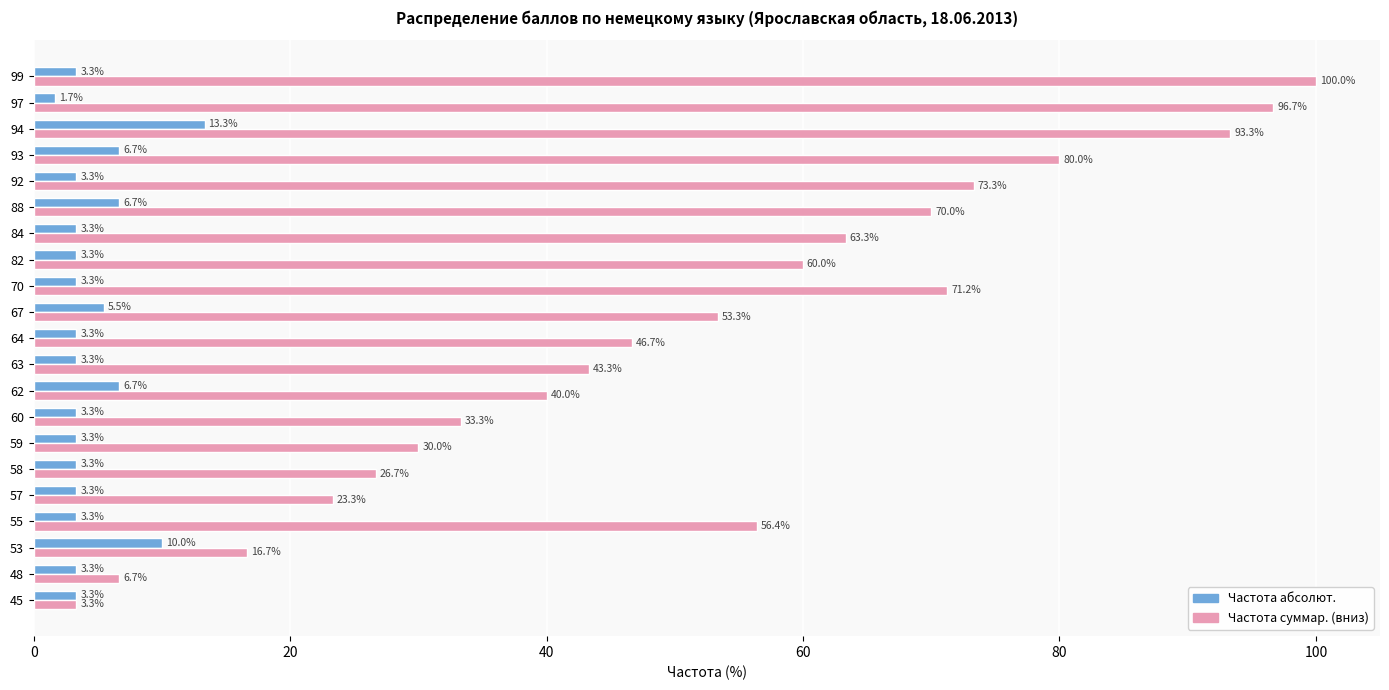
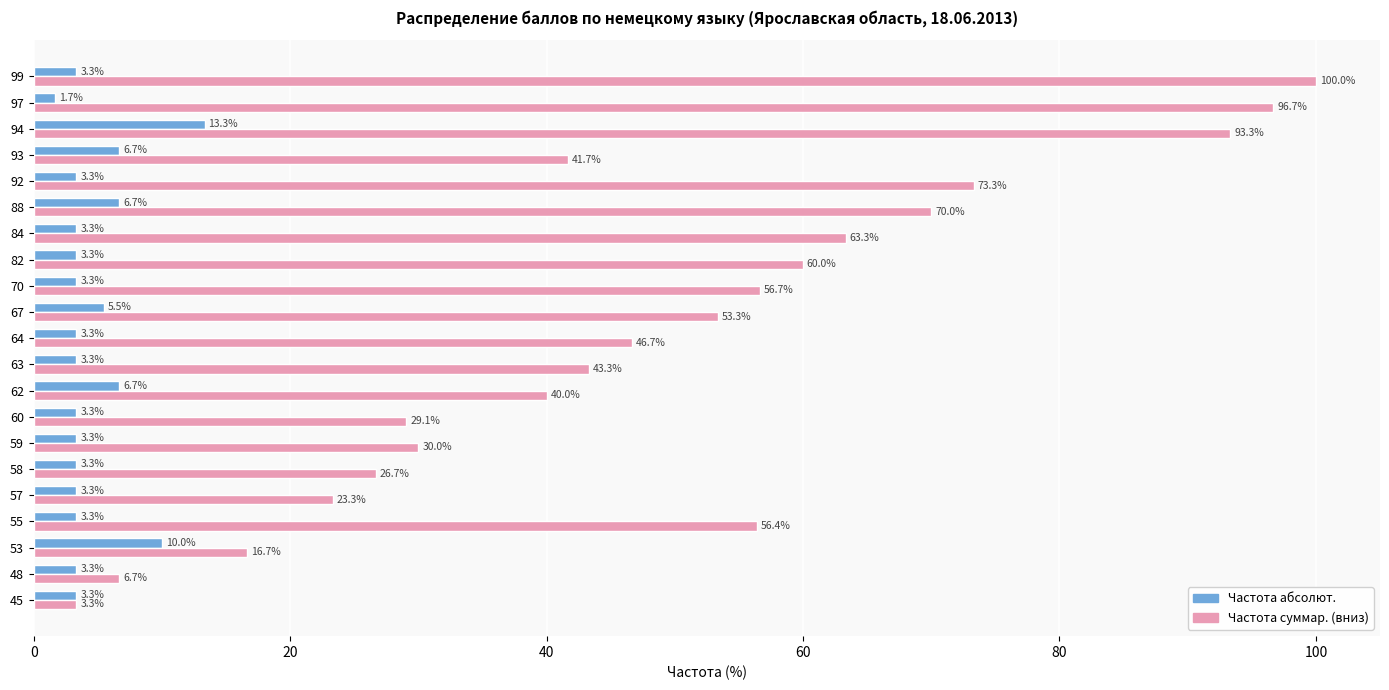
Частота суммар. (вниз), 93: 80.0% -> 41.7%
Частота суммар. (вниз), 70: 71.2% -> 56.7%
Частота суммар. (вниз), 60: 33.3% -> 29.1%
